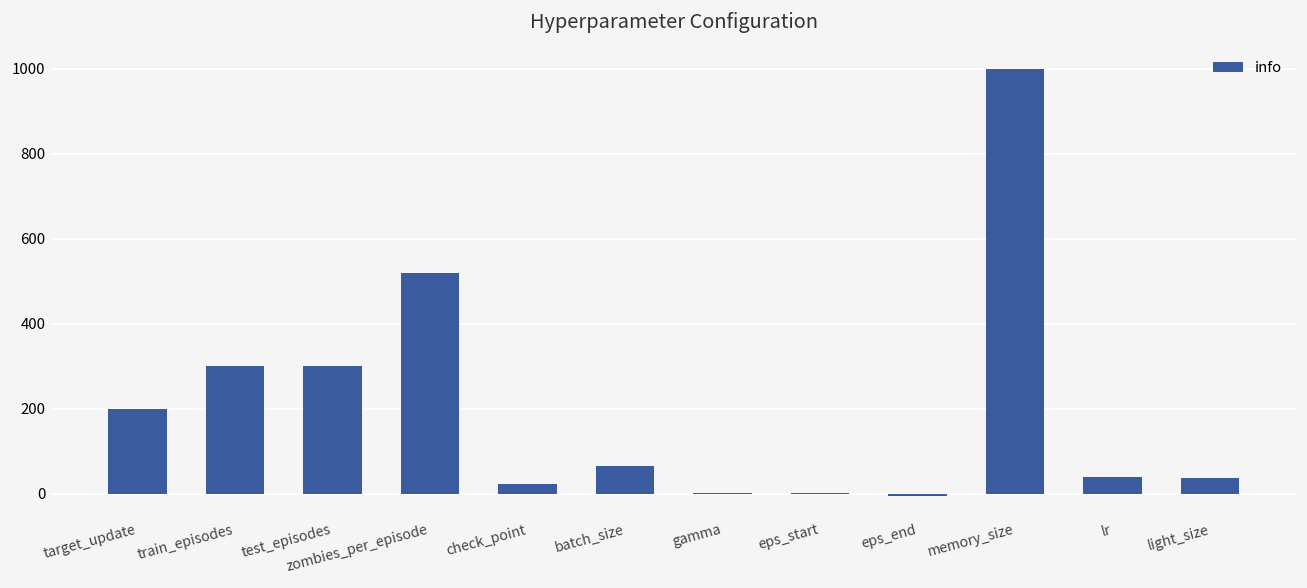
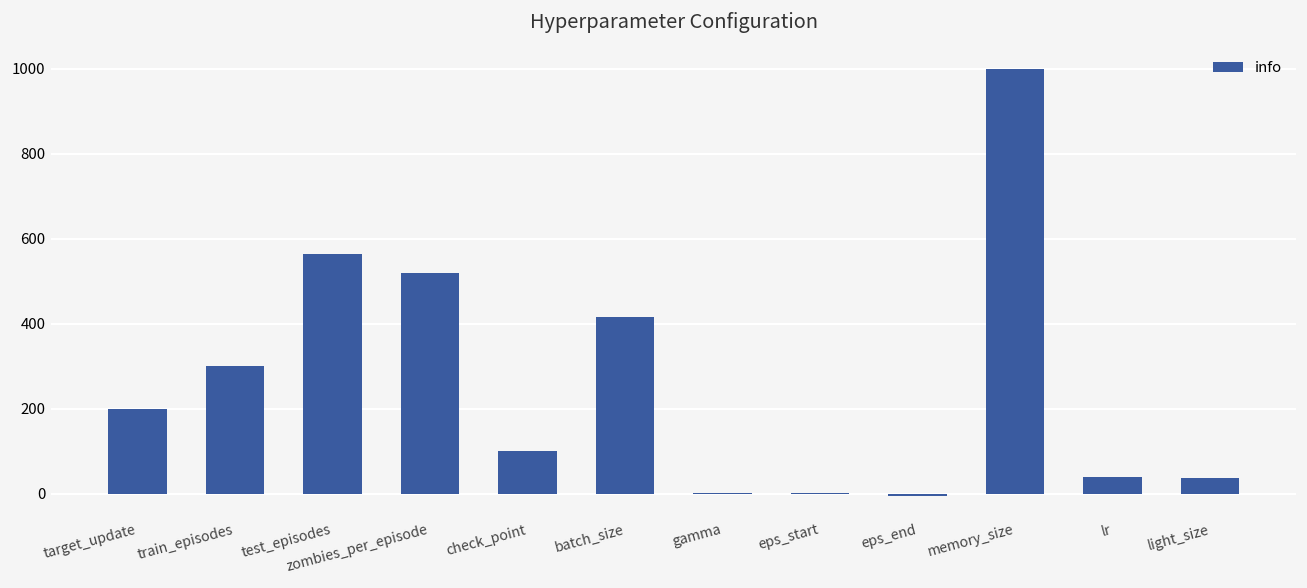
test_episodes: 300 -> 560
check_point: 20 -> 100
batch_size: 60 -> 420
